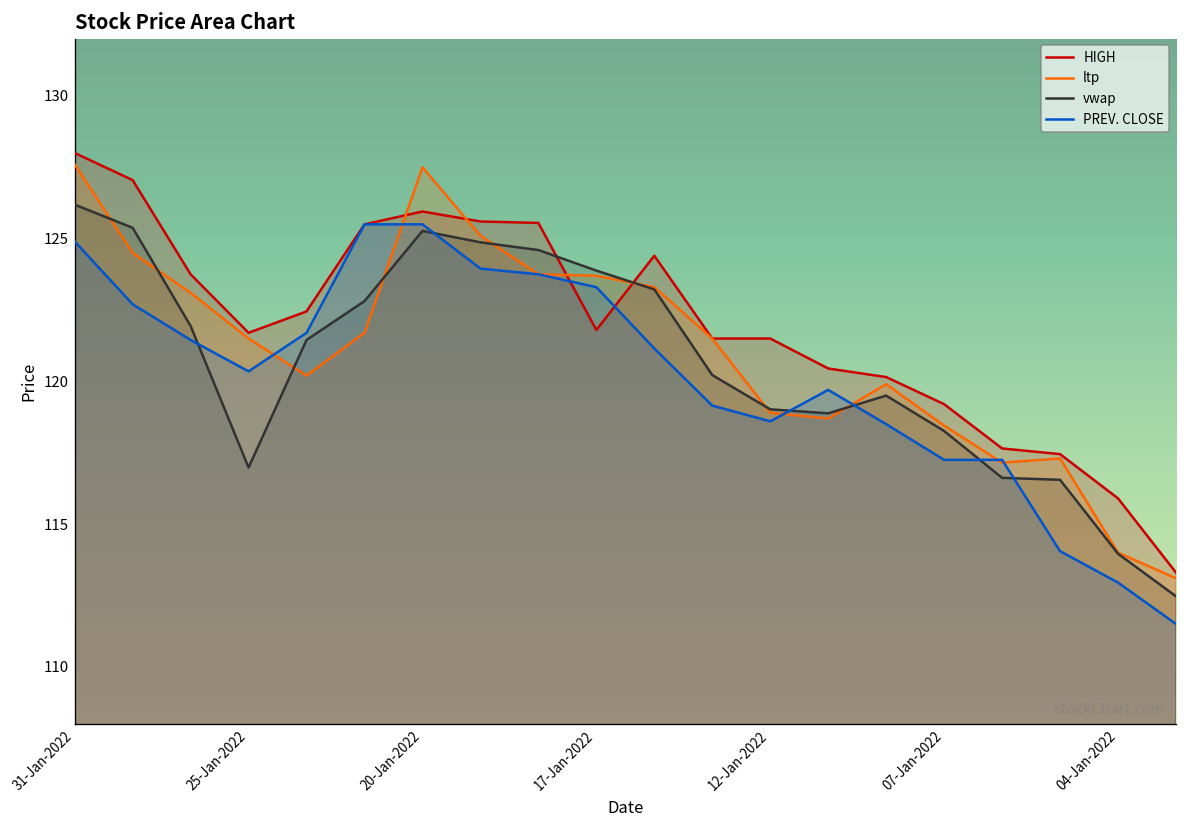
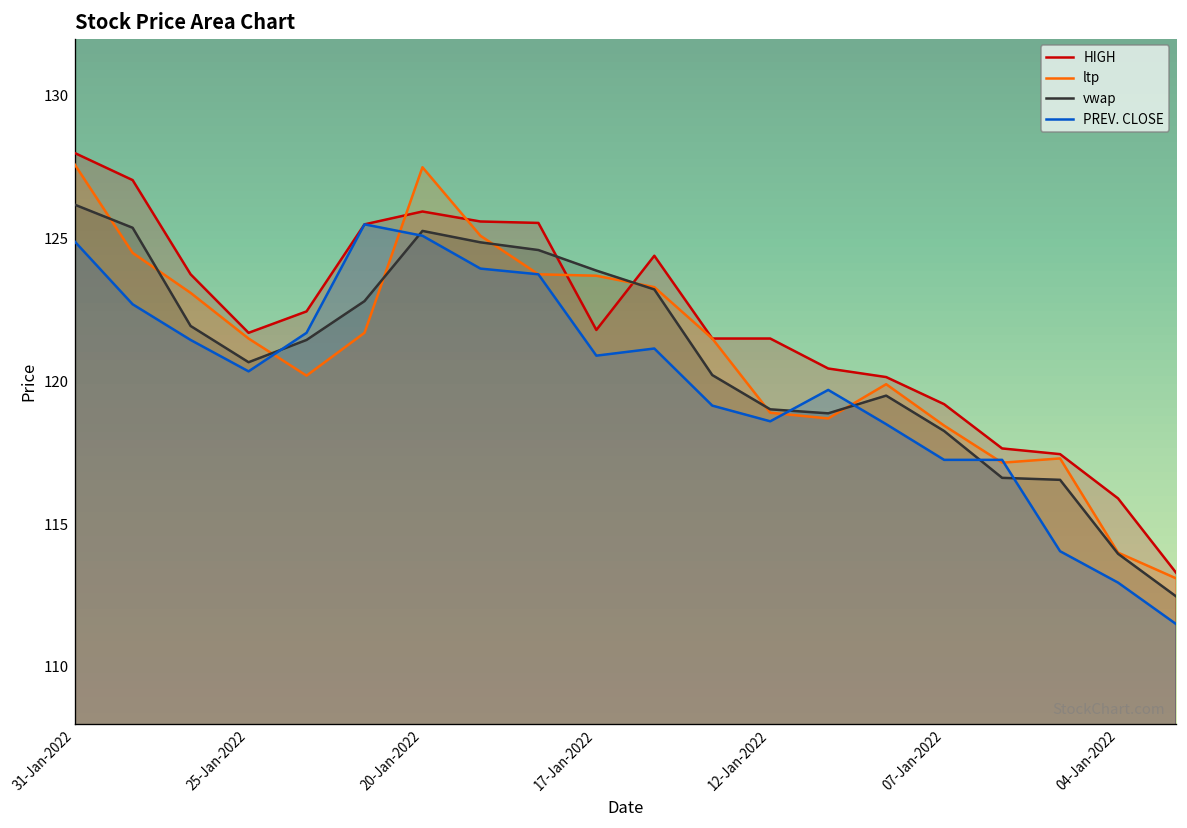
vwap, 25-Jan-2022: 117.0 -> 120.7
PREV. CLOSE, 20-Jan-2022: 125.5 -> 125.1
PREV. CLOSE, 17-Jan-2022: 123.3 -> 120.9
